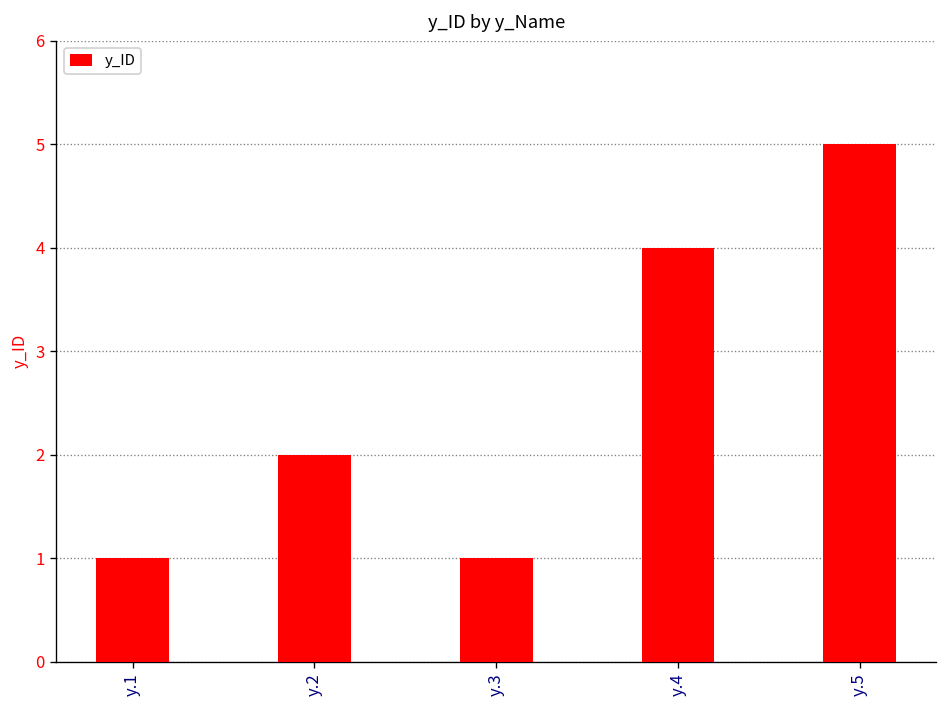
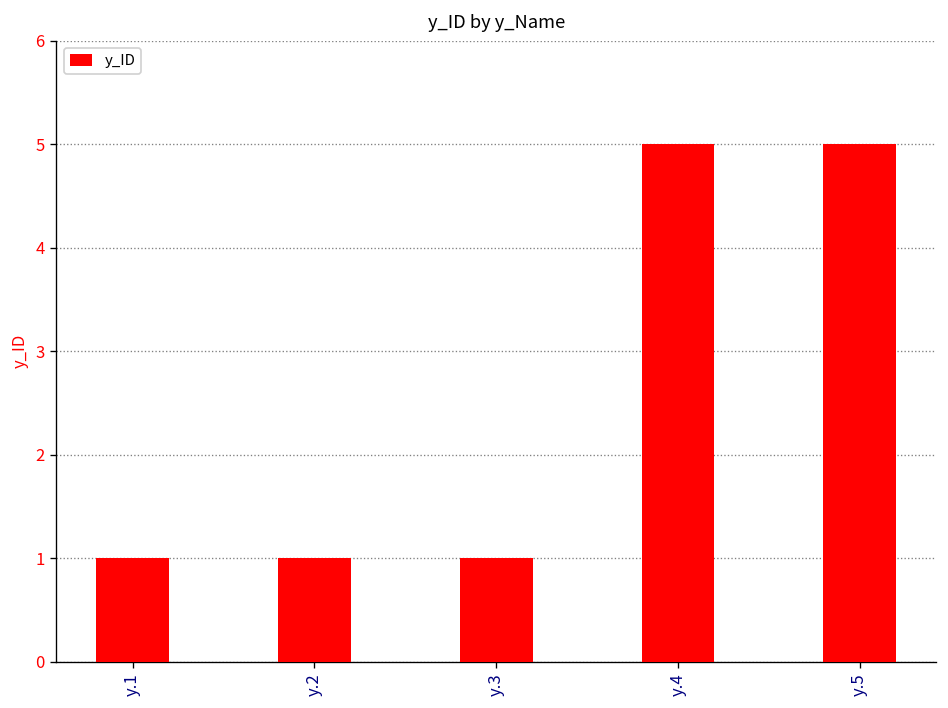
y.2: 2 -> 1
y.4: 4 -> 5
